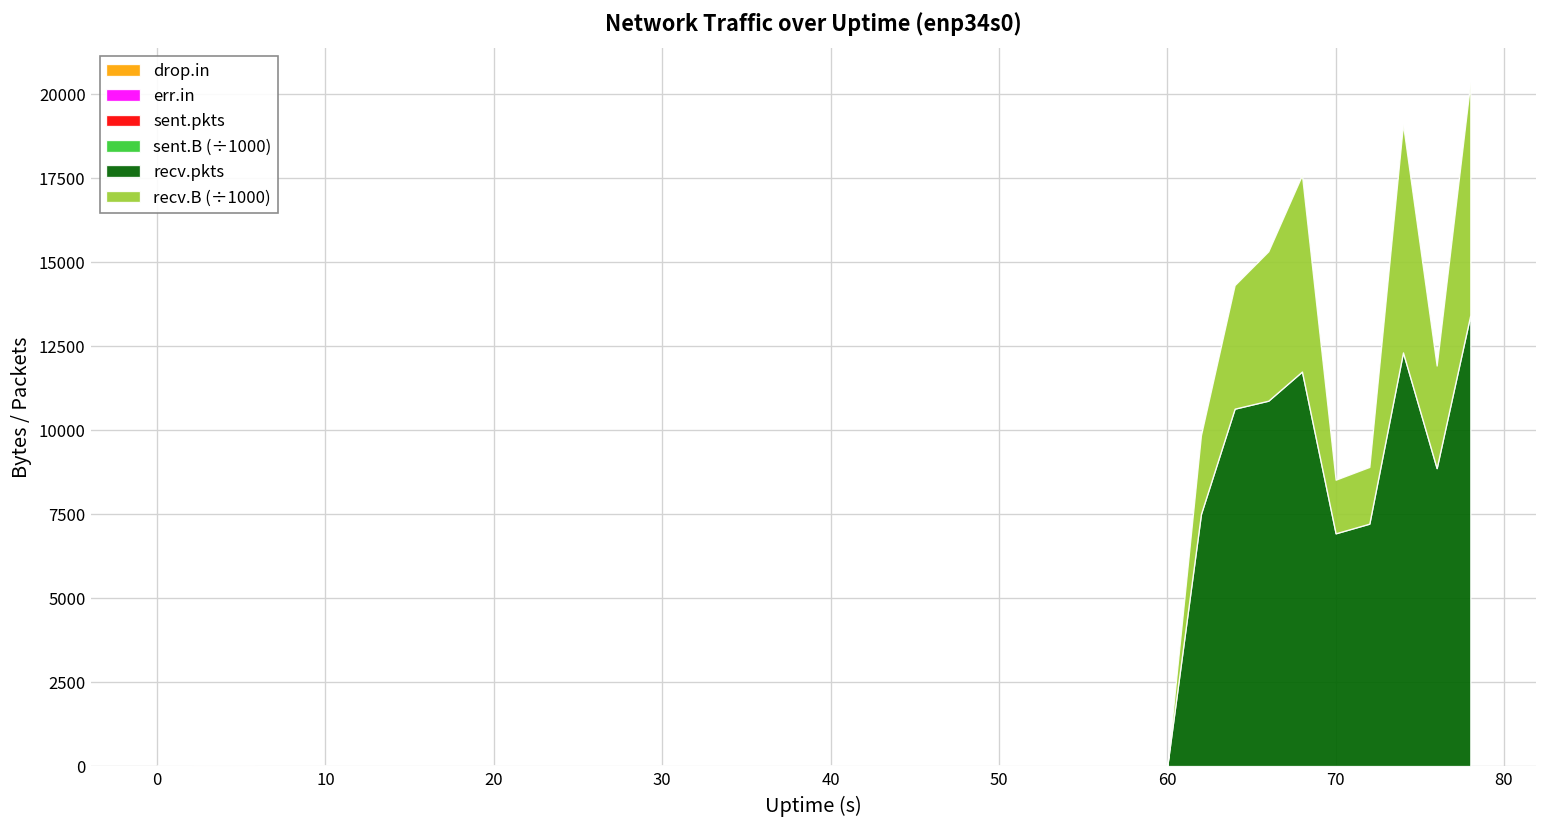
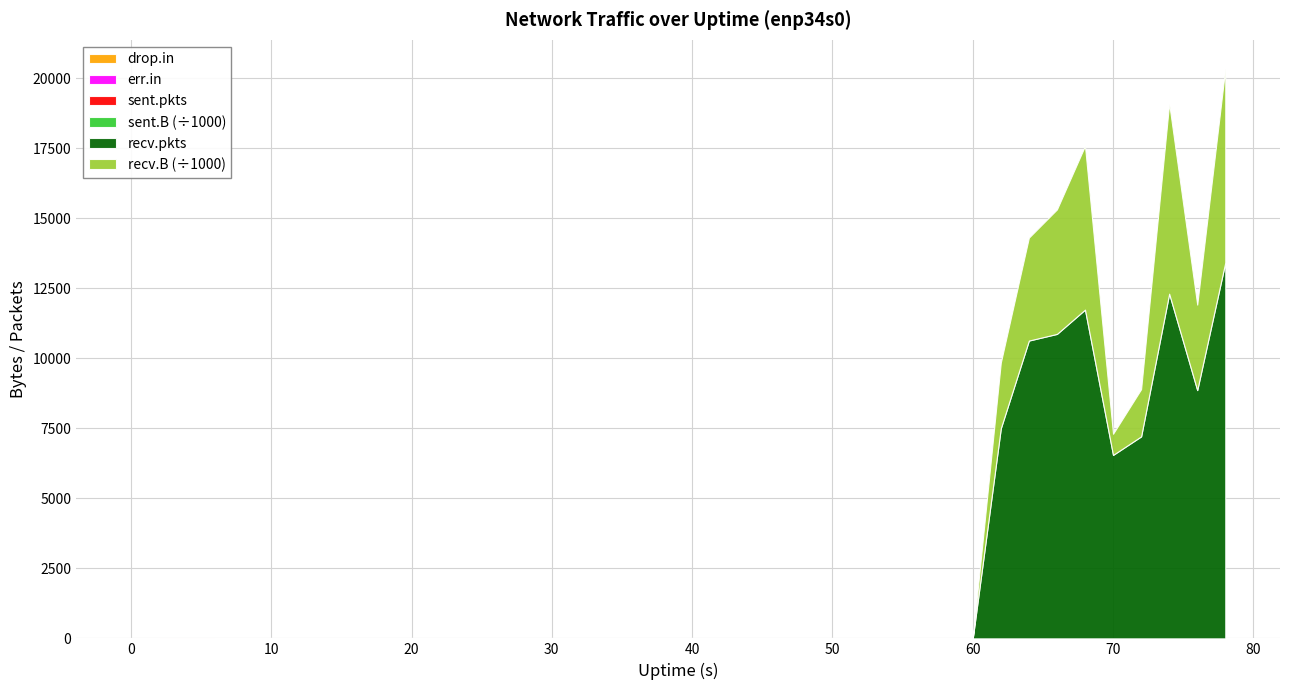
recv.pkts, 70: 6900 -> 6600
recv.B (÷1000), 70: 1600 -> 800
